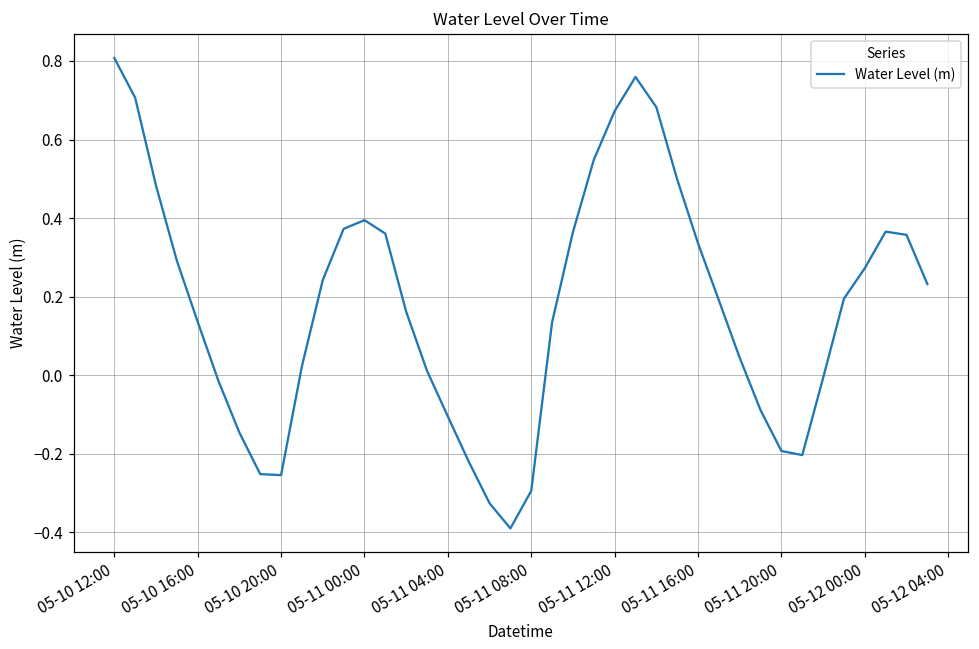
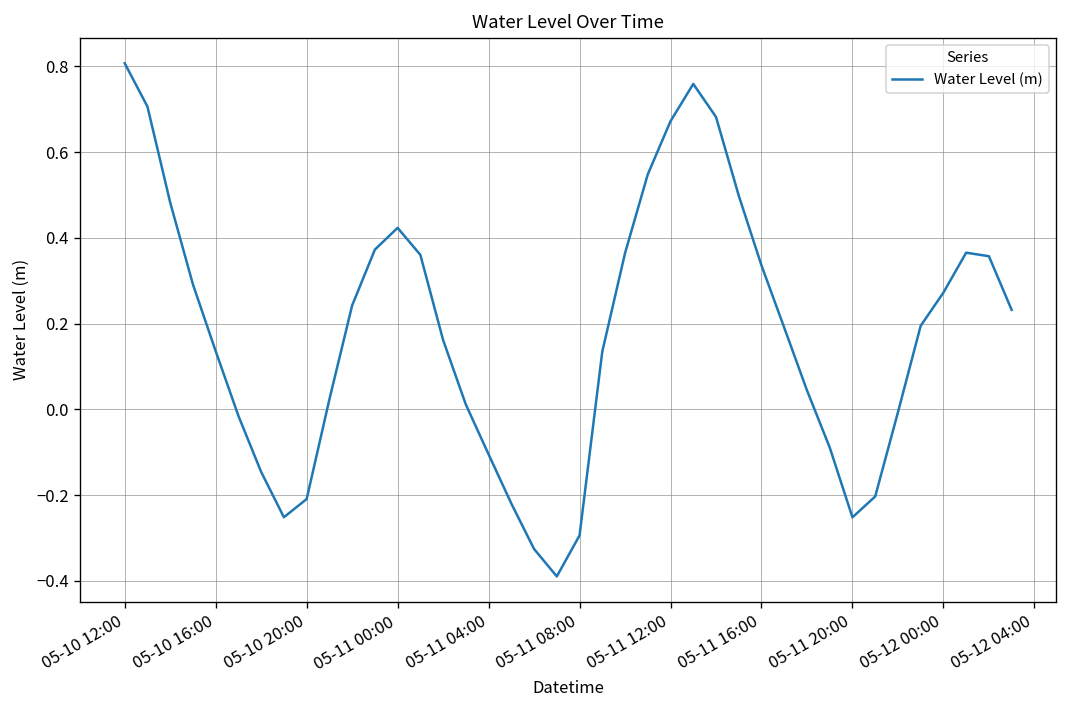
05-10 20:00: -0.25 -> -0.21
05-11 00:00: 0.39 -> 0.42
05-11 20:00: -0.19 -> -0.25
